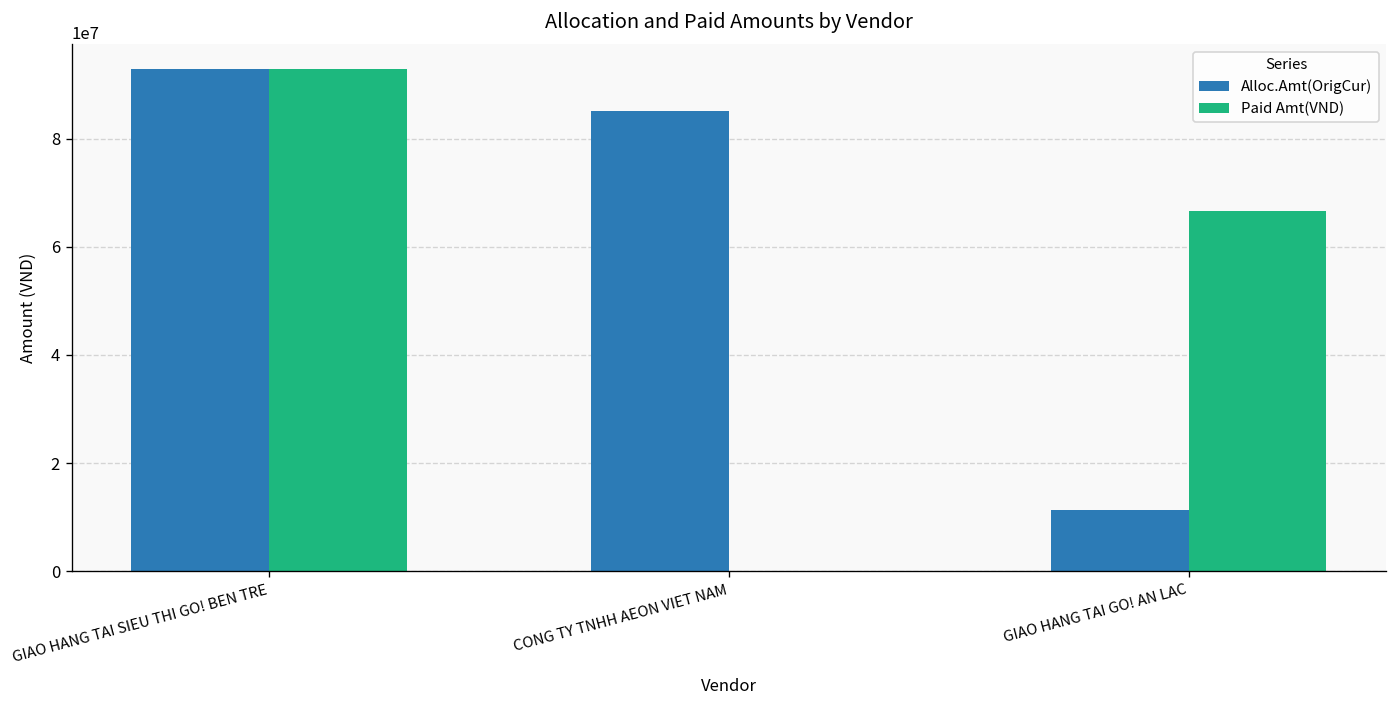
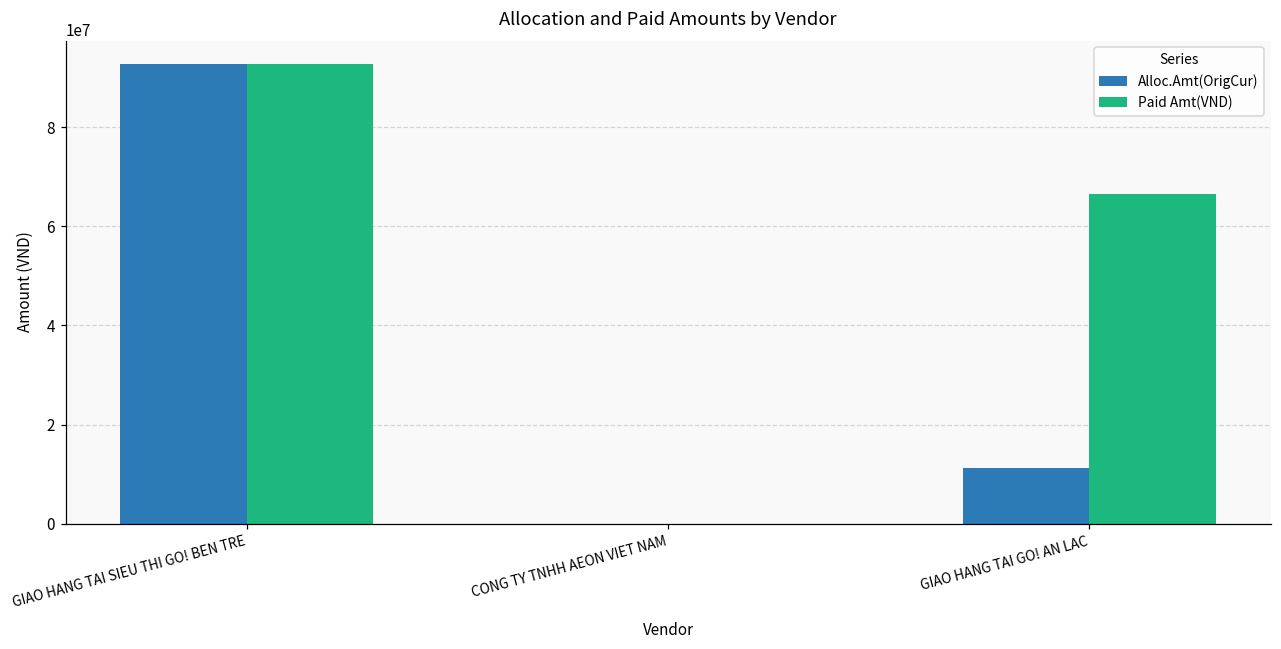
Alloc.Amt(OrigCur), CONG TY TNHH AEON VIET NAM: 85000000 -> 0
